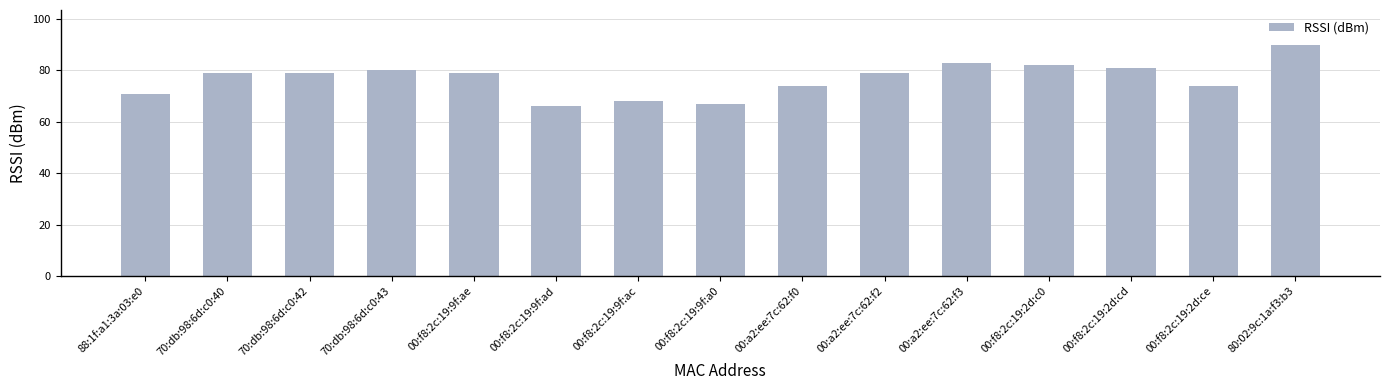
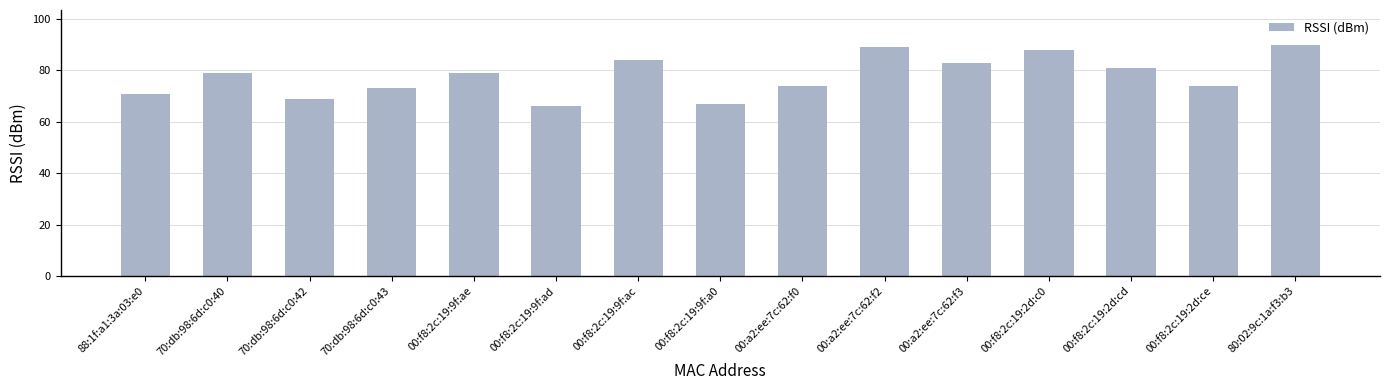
70:db:98:6d:c0:42: 79 -> 69
70:db:98:6d:c0:43: 80 -> 73
00:f8:2c:19:9f:ac: 68 -> 84
00:a2:ee:7c:62:f2: 79 -> 89
00:f8:2c:19:2d:c0: 82 -> 88
